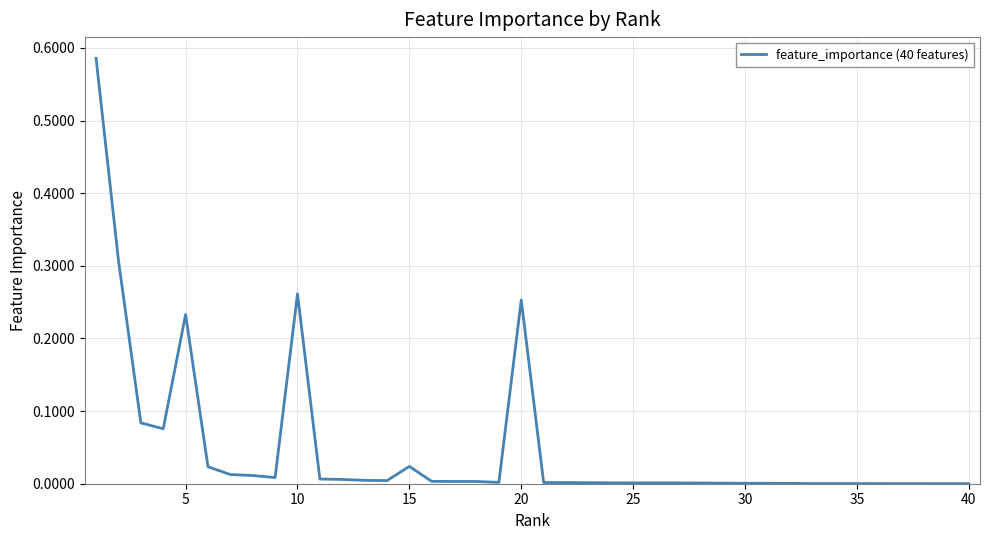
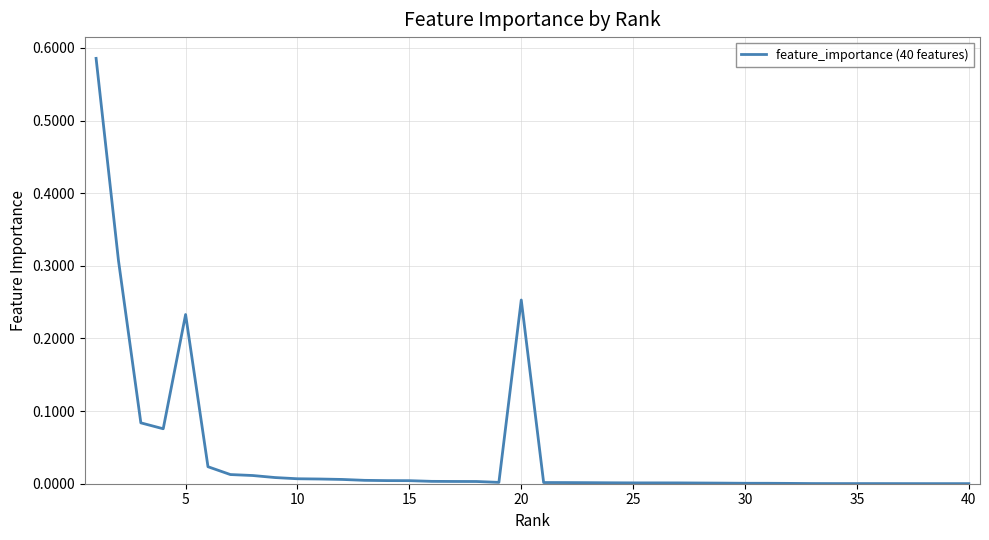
10: 0.26 -> 0.01
15: 0.02 -> 0.00
